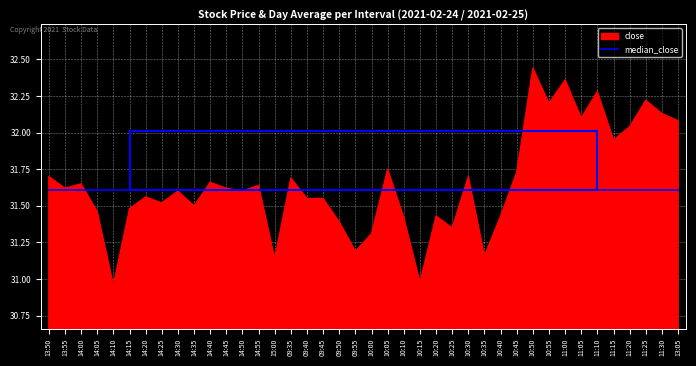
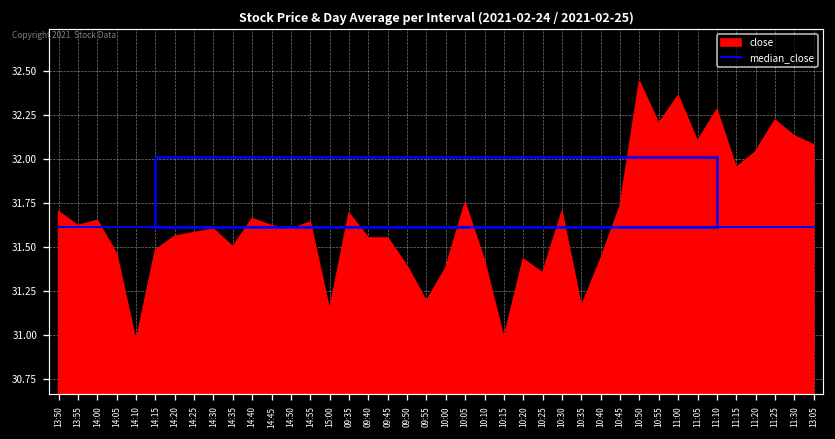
close, 14:25: 31.52 -> 31.58
close, 10:00: 31.31 -> 31.38
